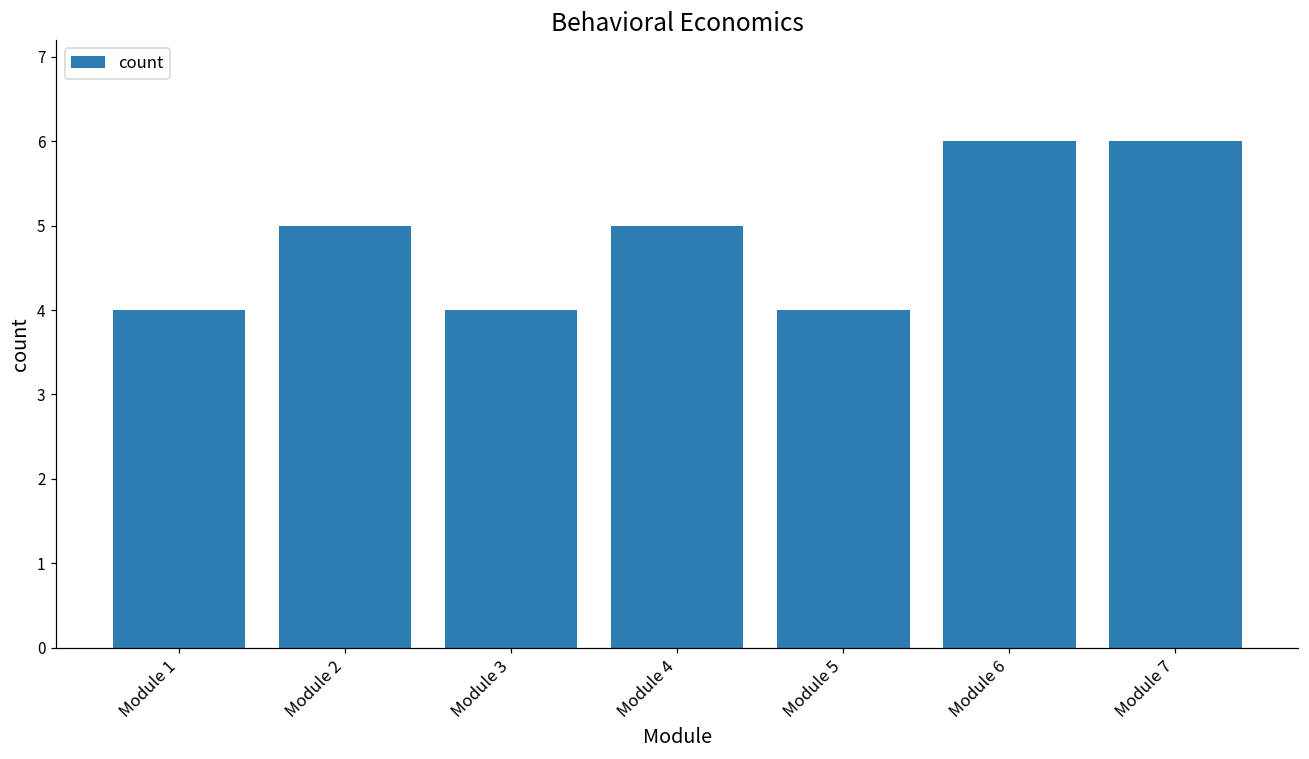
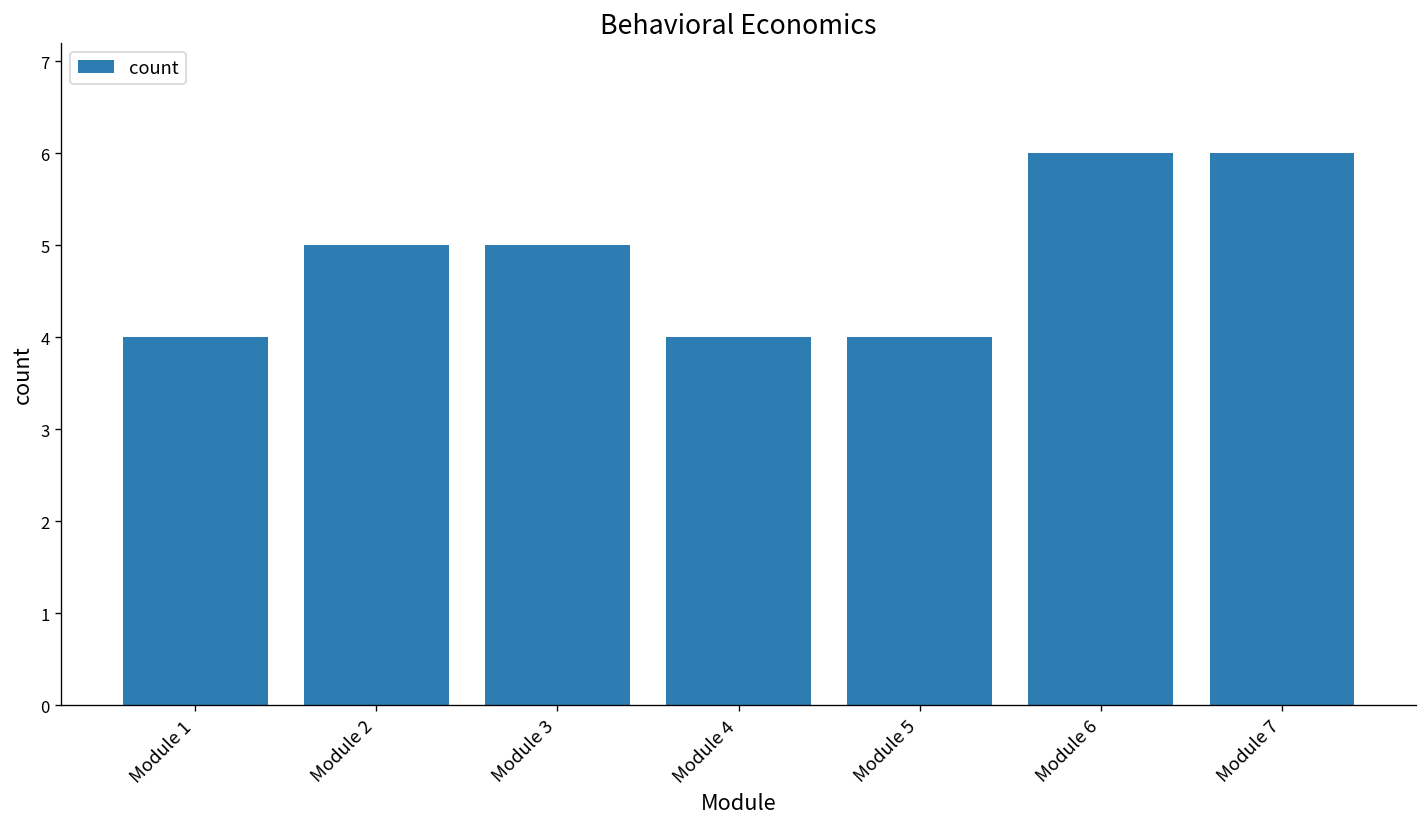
Module 3: 4 -> 5
Module 4: 5 -> 4
